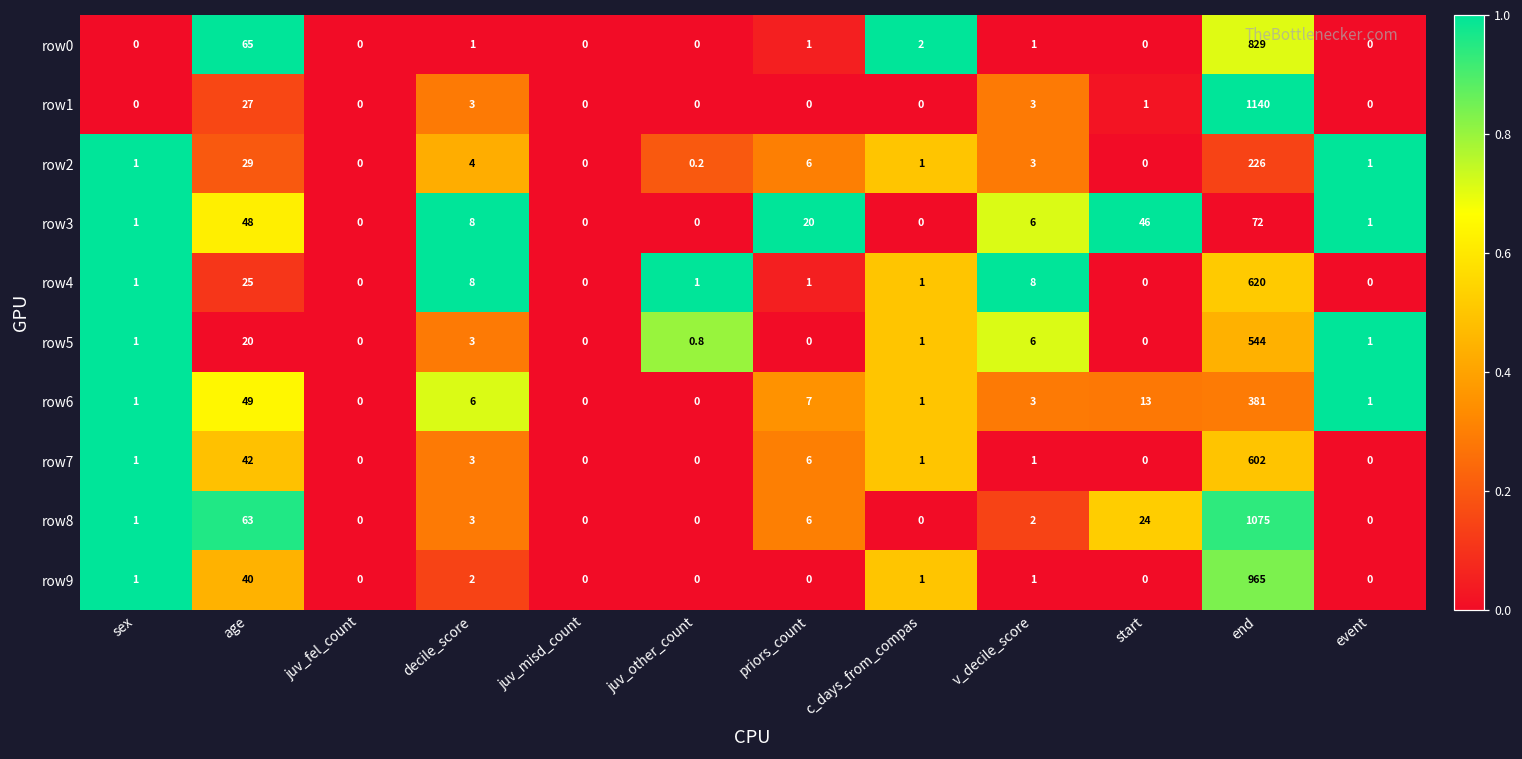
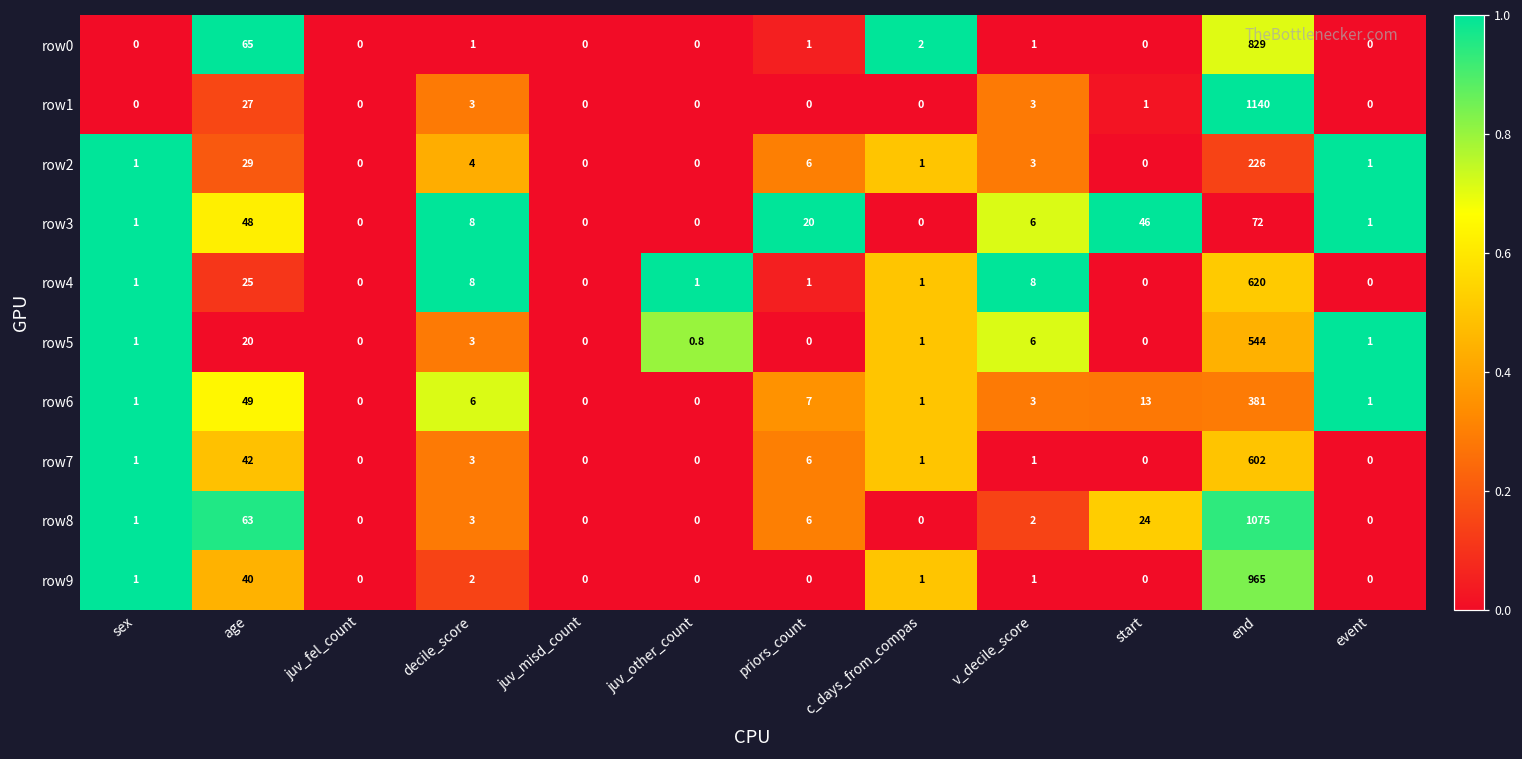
row2, juv_other_count: 0.2 -> 0
